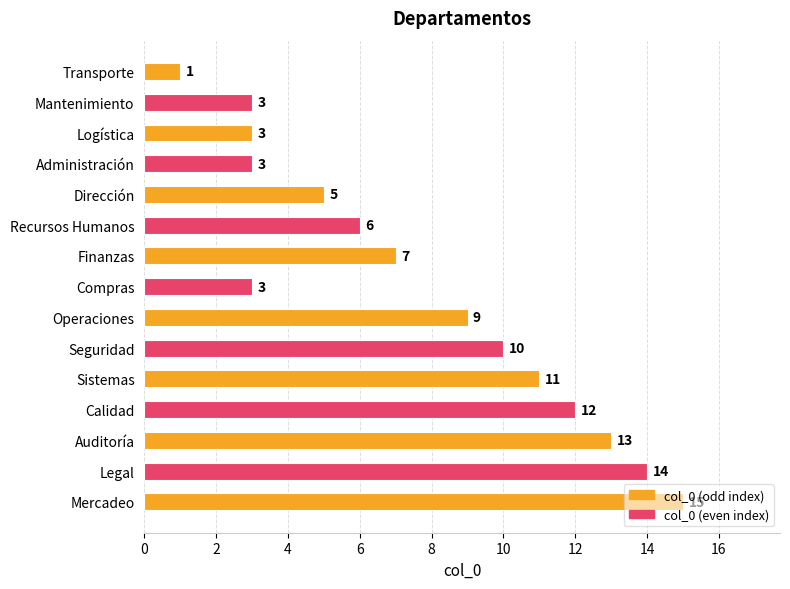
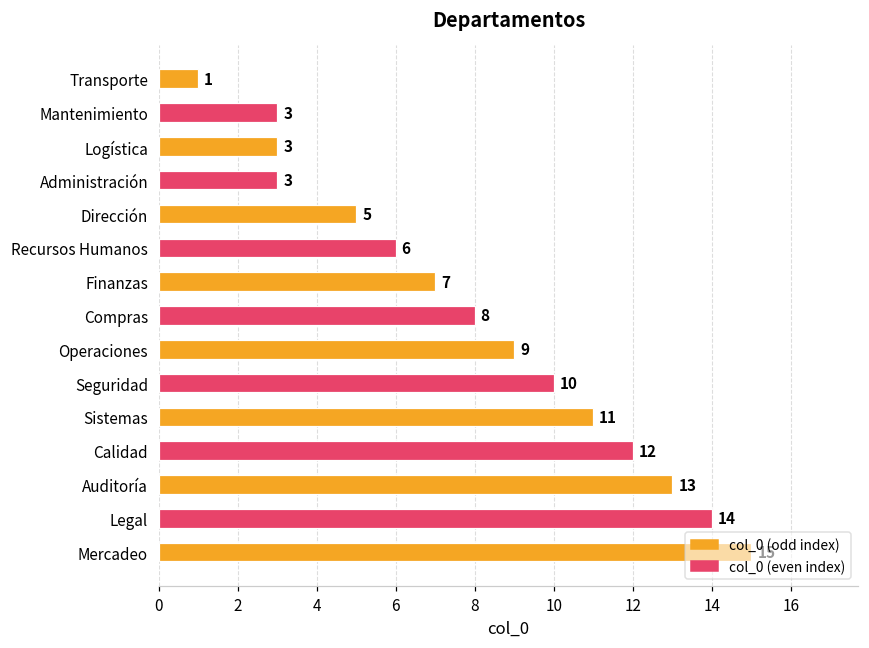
Compras: 3 -> 8
